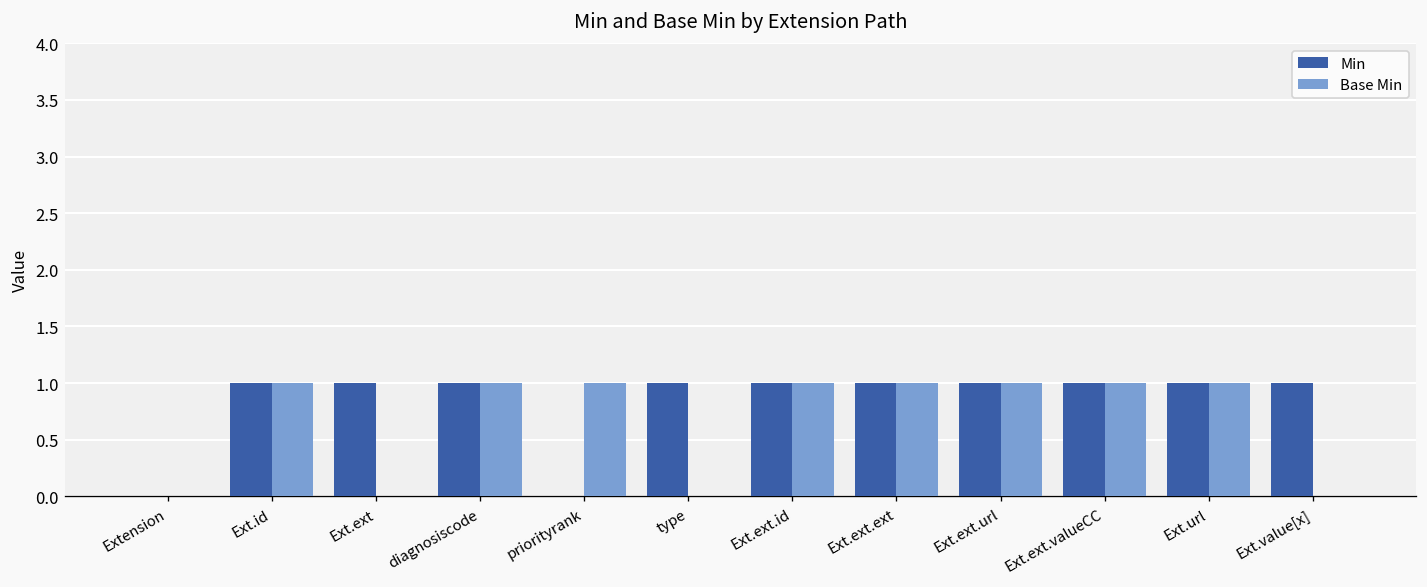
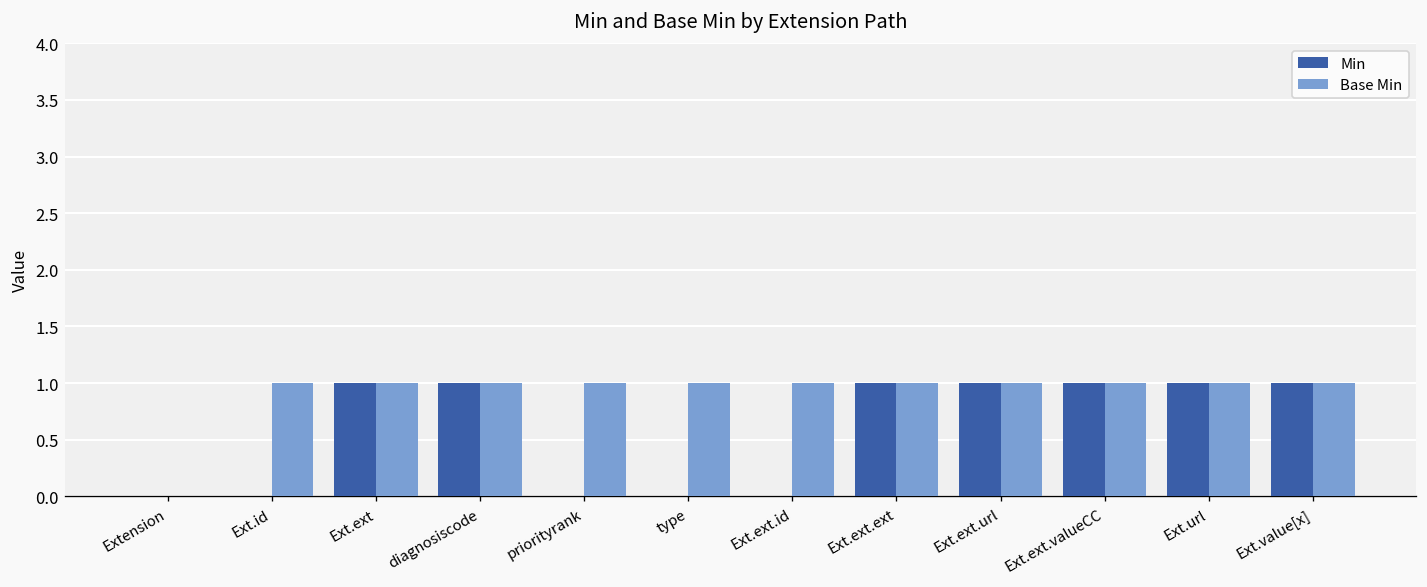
Min, Ext.id: 1 -> 0
Base Min, Ext.ext: 0 -> 1
Min, type: 1 -> 0
Base Min, type: 0 -> 1
Min, Ext.ext.id: 1 -> 0
Base Min, Ext.value[x]: 0 -> 1
